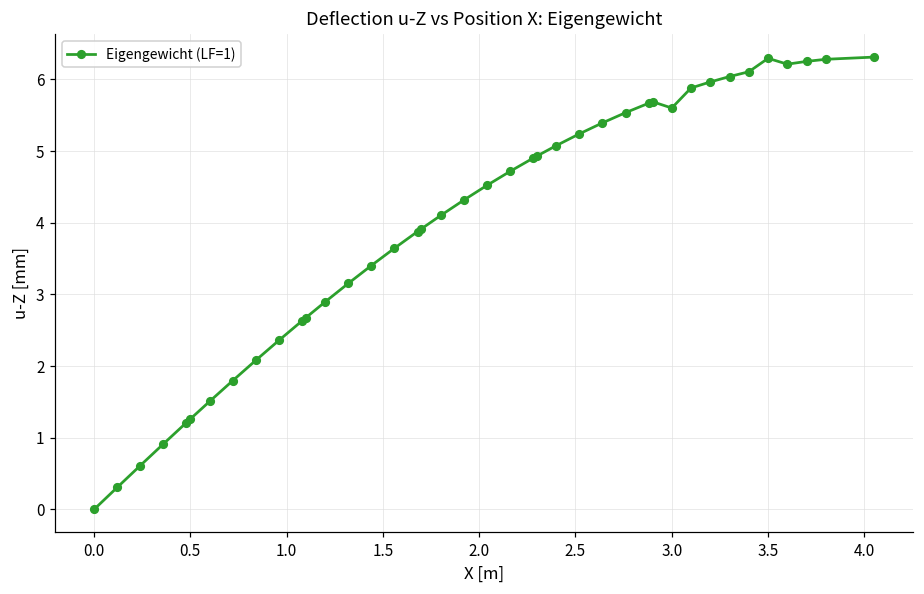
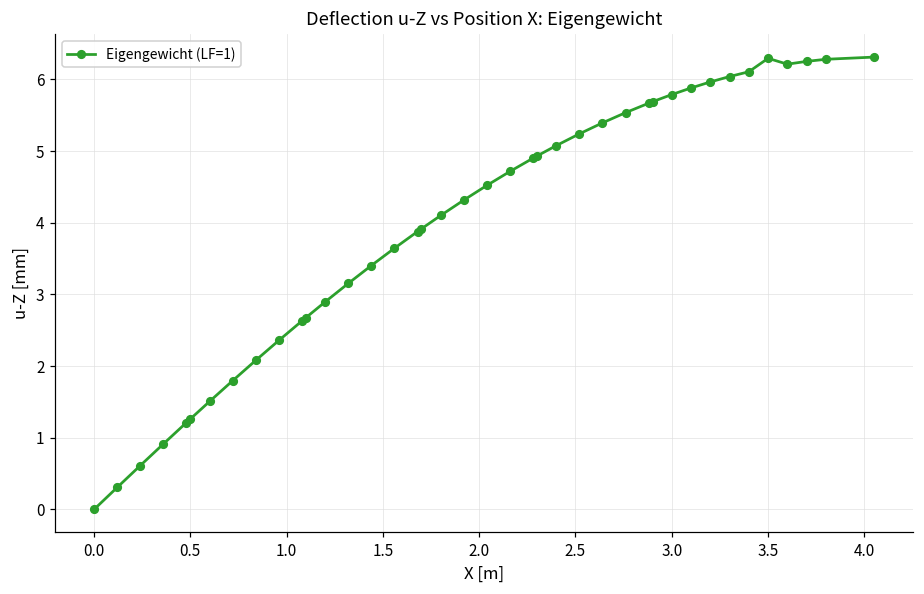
3.0: 5.6 -> 5.8
